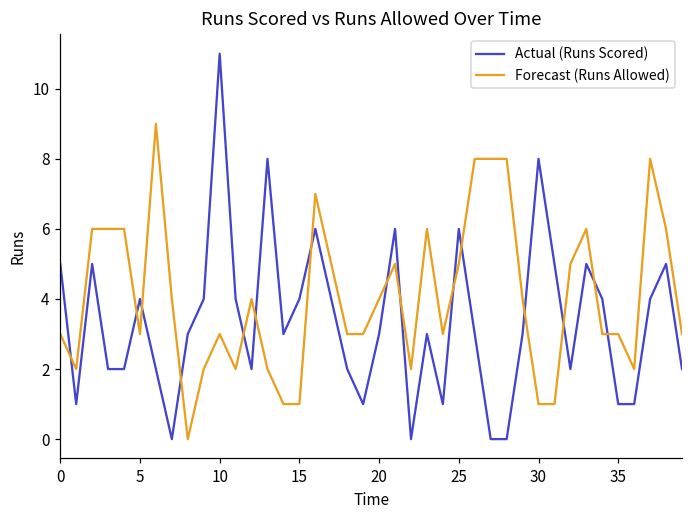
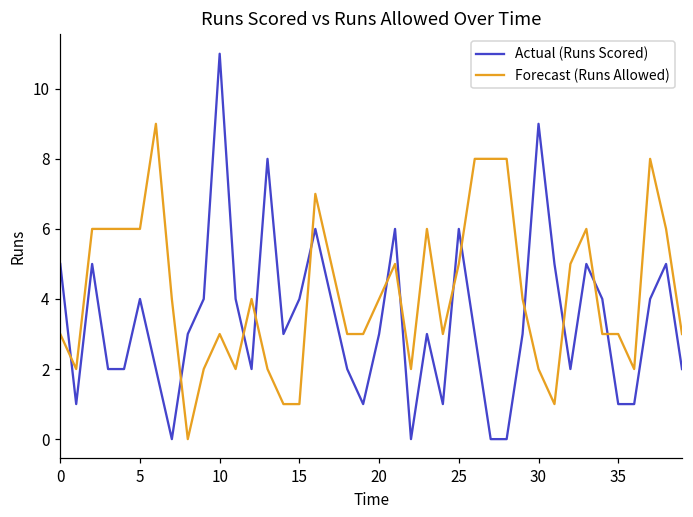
Forecast (Runs Allowed), 5: 3 -> 6
Actual (Runs Scored), 30: 8 -> 9
Forecast (Runs Allowed), 30: 1 -> 2
